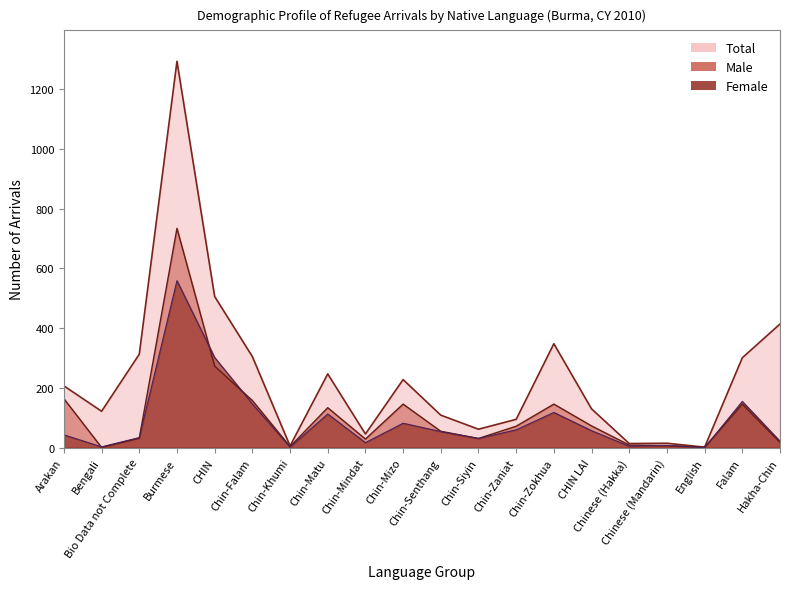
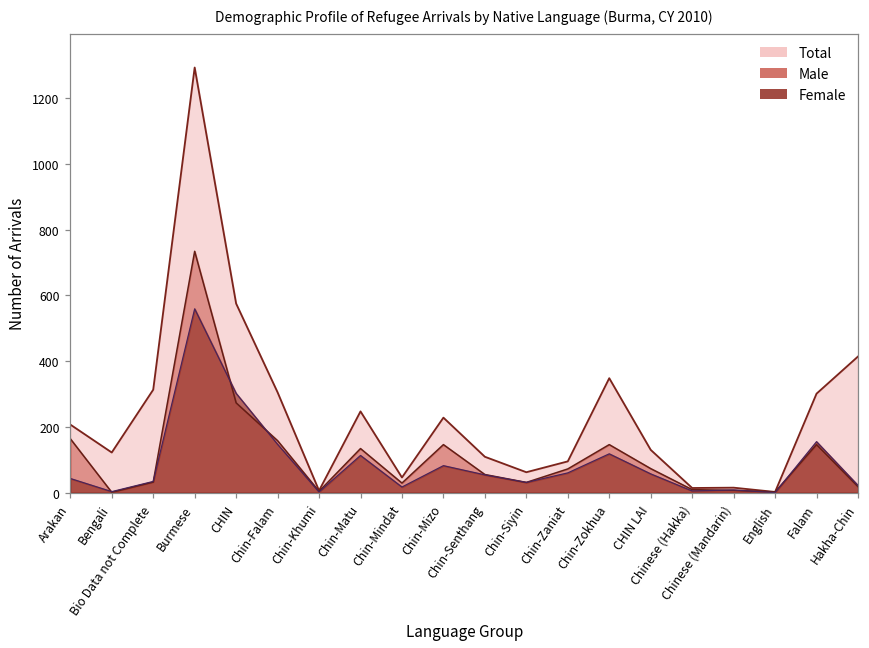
Total, CHIN: 510 -> 580
